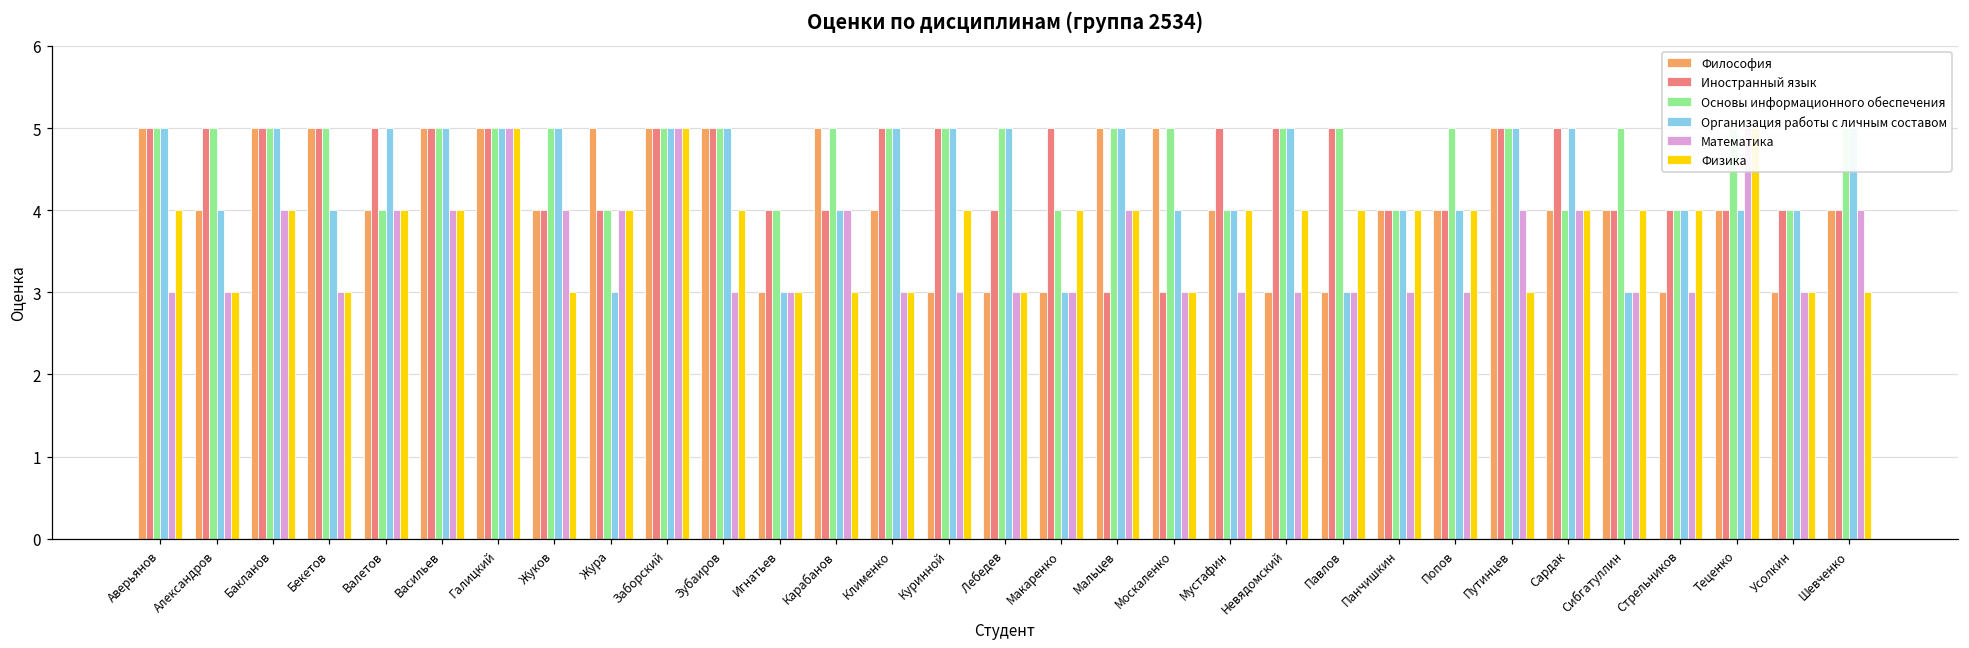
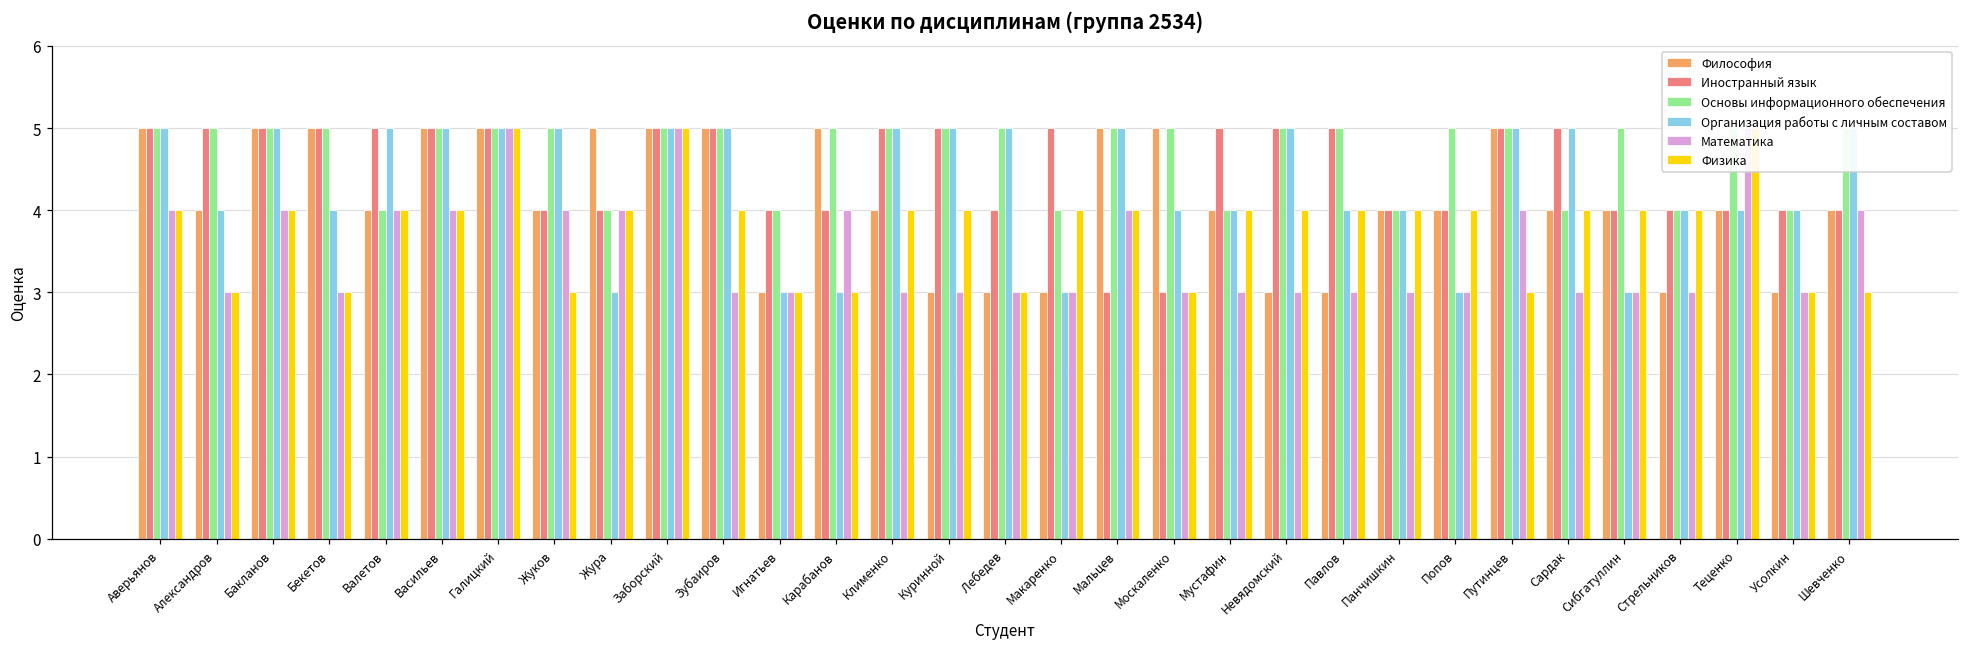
Математика, Аверьянов: 3 -> 4
Организация работы с личным составом, Карабанов: 4 -> 3
Физика, Клименко: 3 -> 4
Организация работы с личным составом, Павлов: 3 -> 4
Организация работы с личным составом, Попов: 4 -> 3
Математика, Сардак: 4 -> 3
